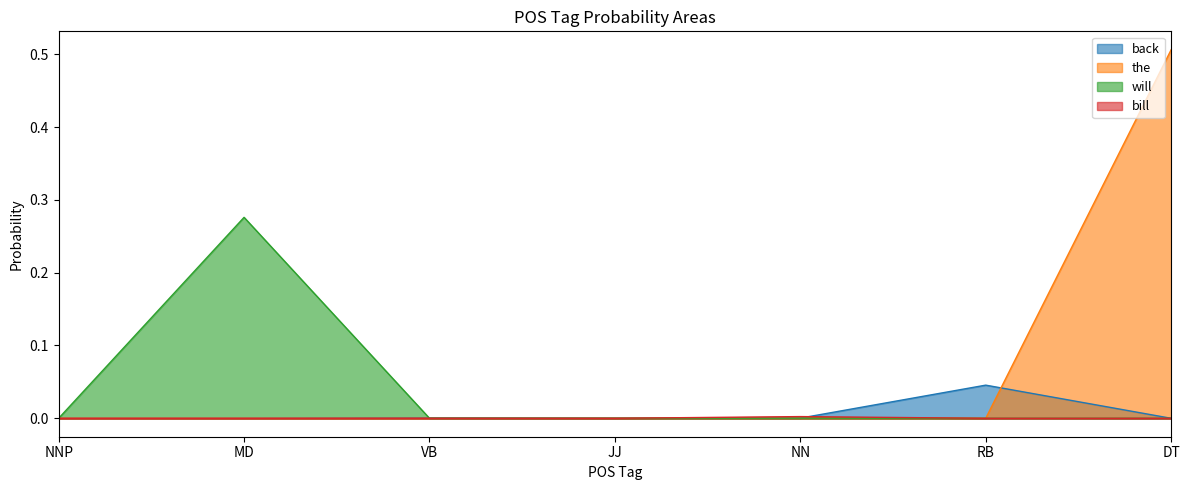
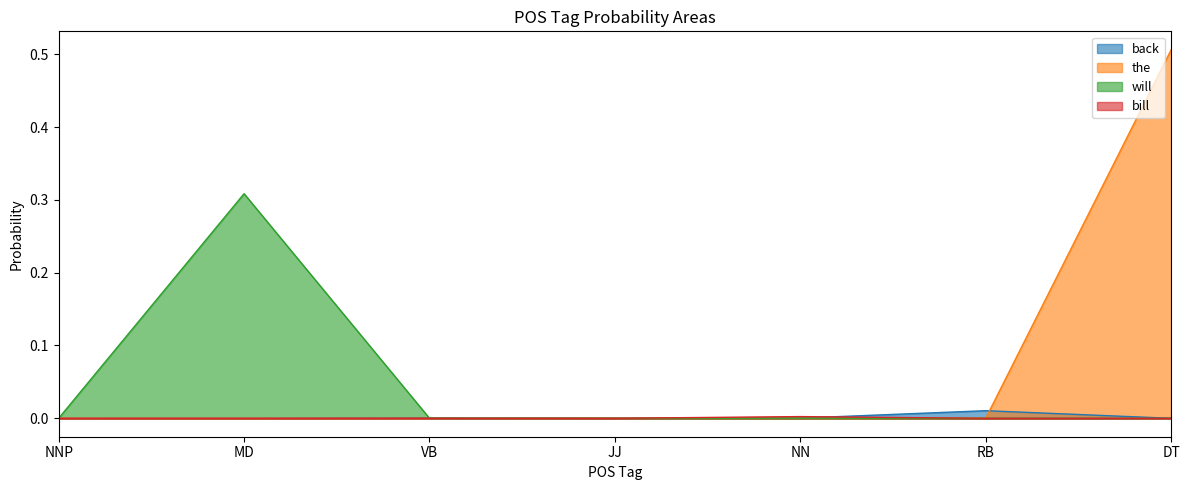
will, MD: 0.28 -> 0.31
back, RB: 0.05 -> 0.01
